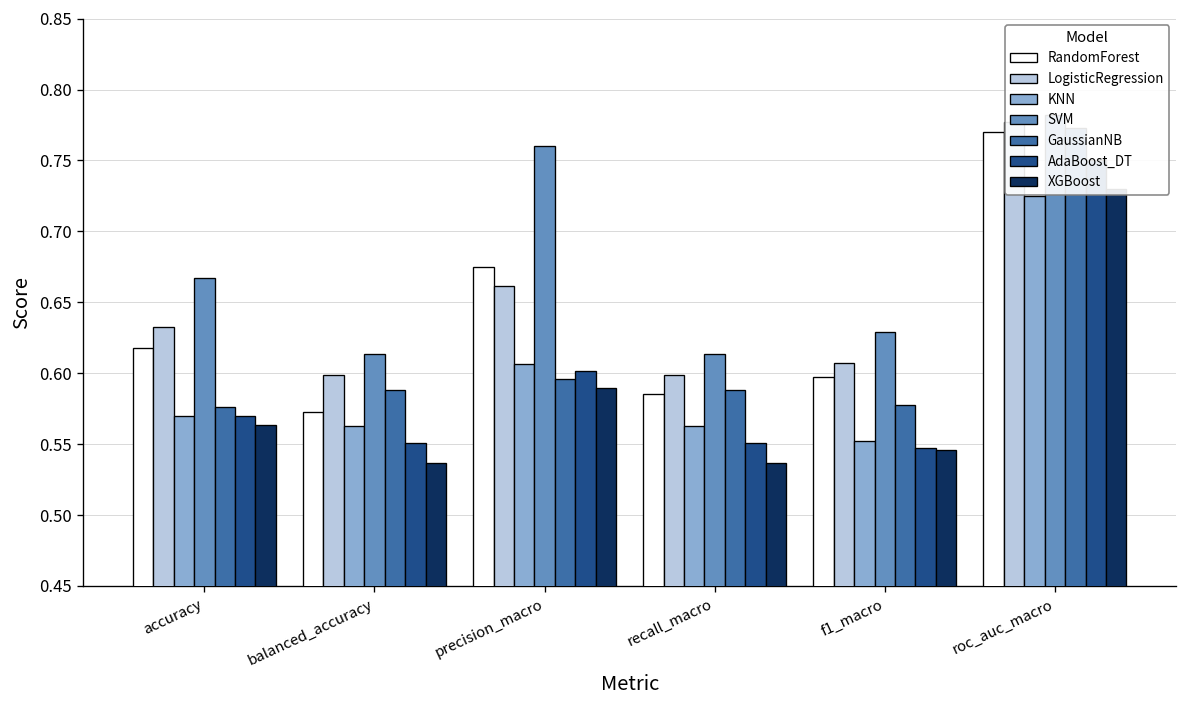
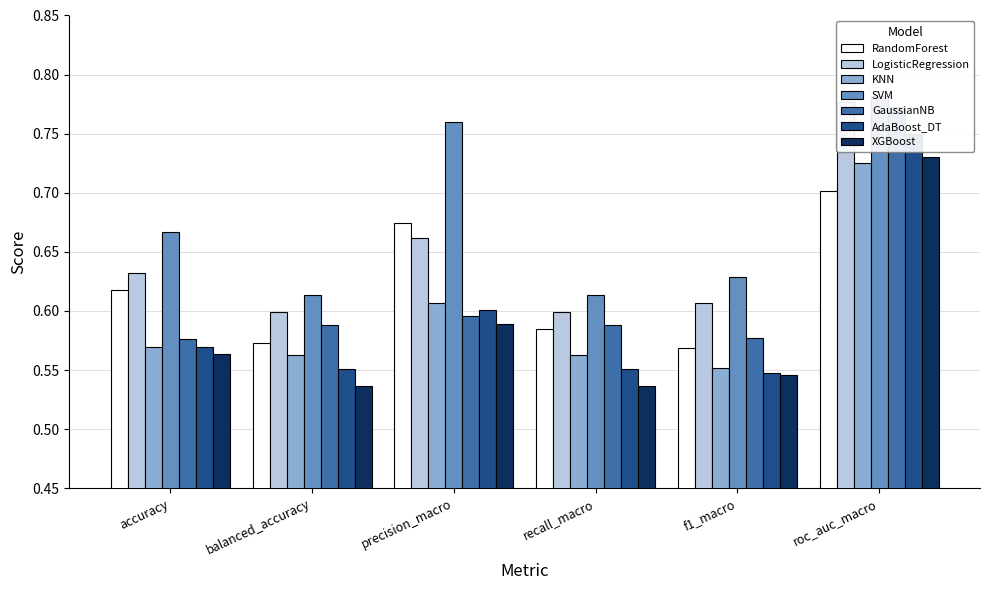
RandomForest, f1_macro: 0.597 -> 0.568
RandomForest, roc_auc_macro: 0.770 -> 0.702
